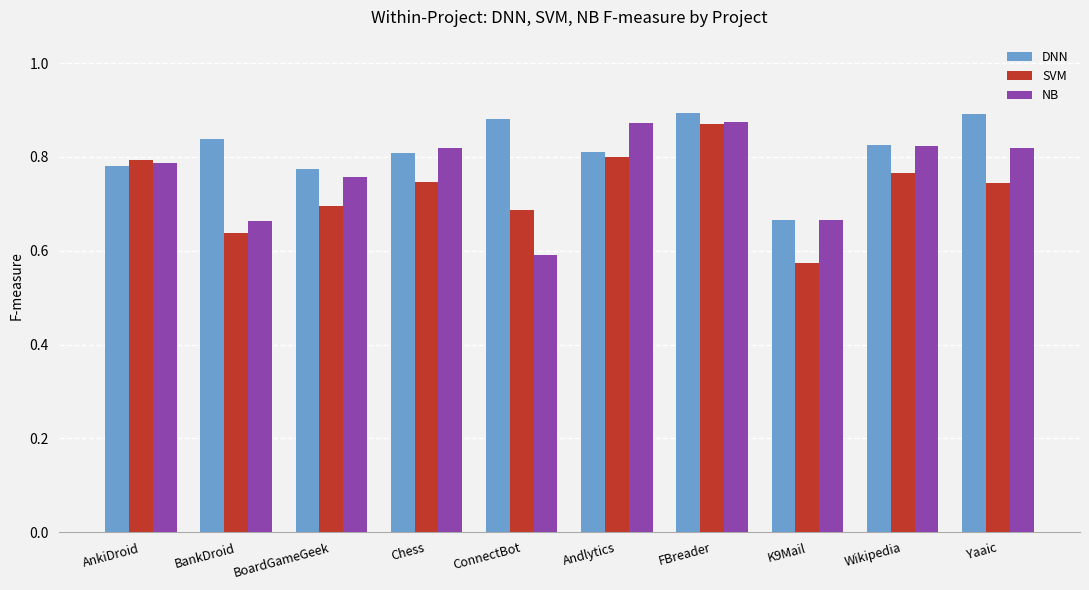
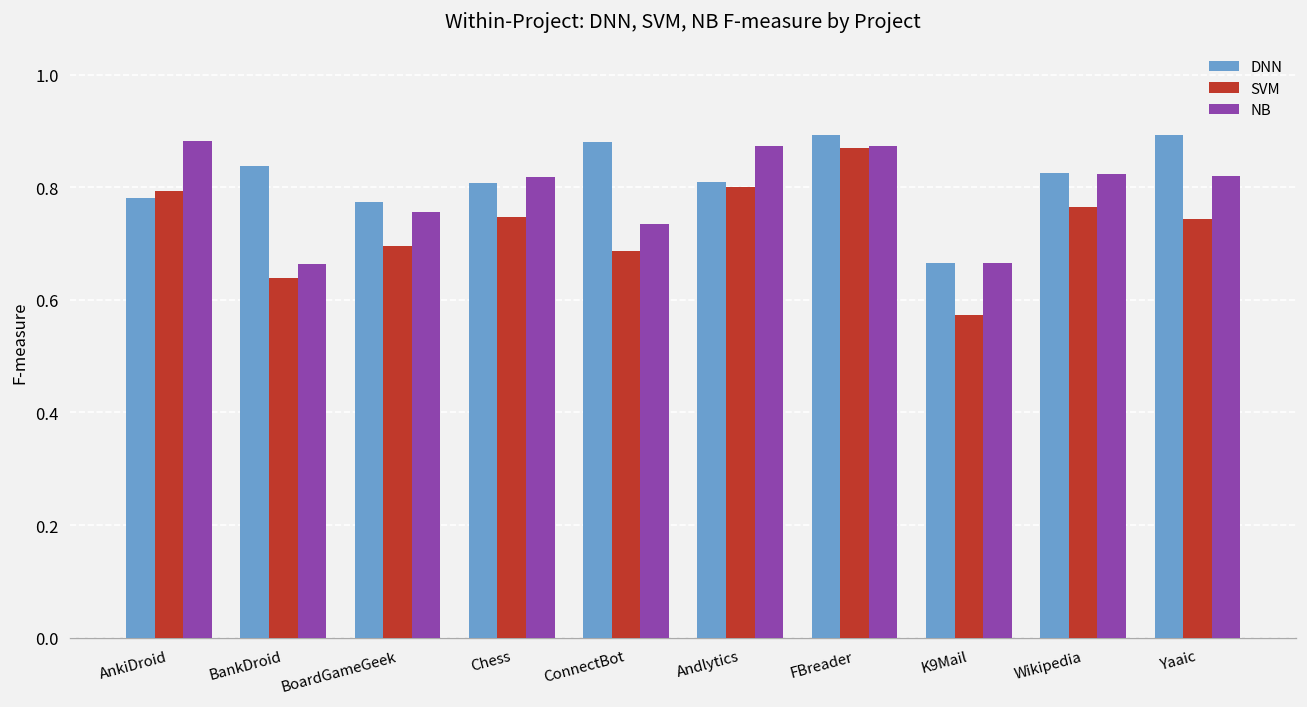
NB, AnkiDroid: 0.79 -> 0.88
NB, ConnectBot: 0.59 -> 0.73
